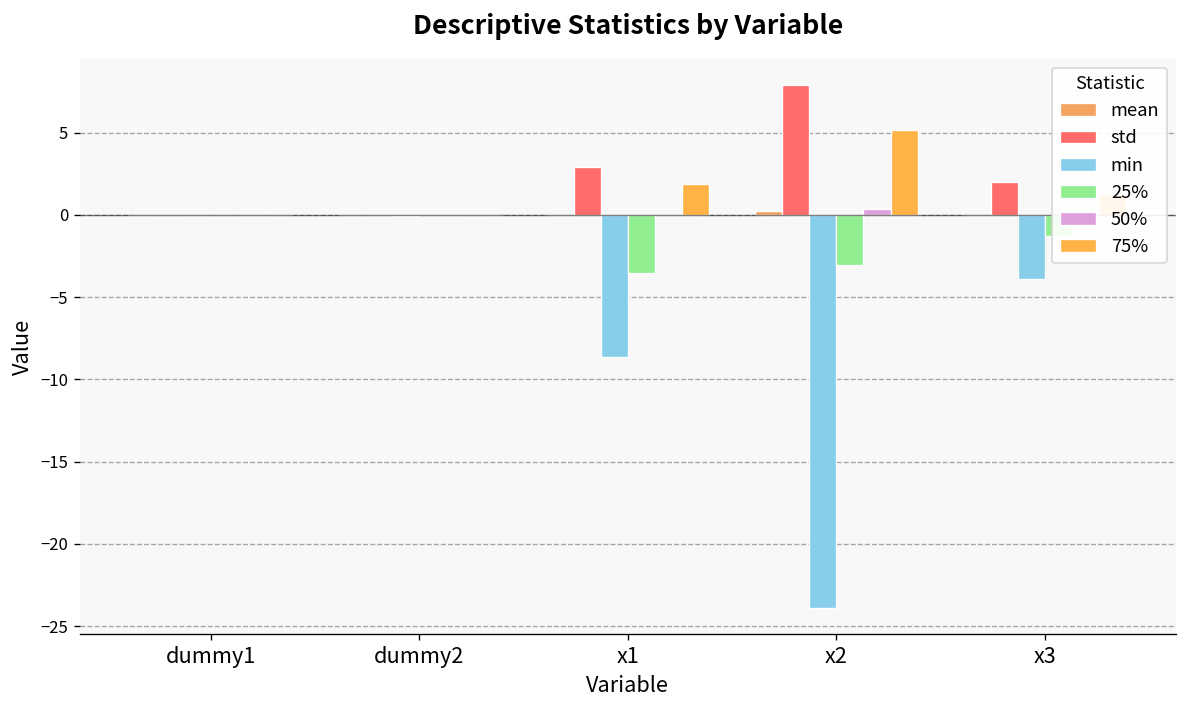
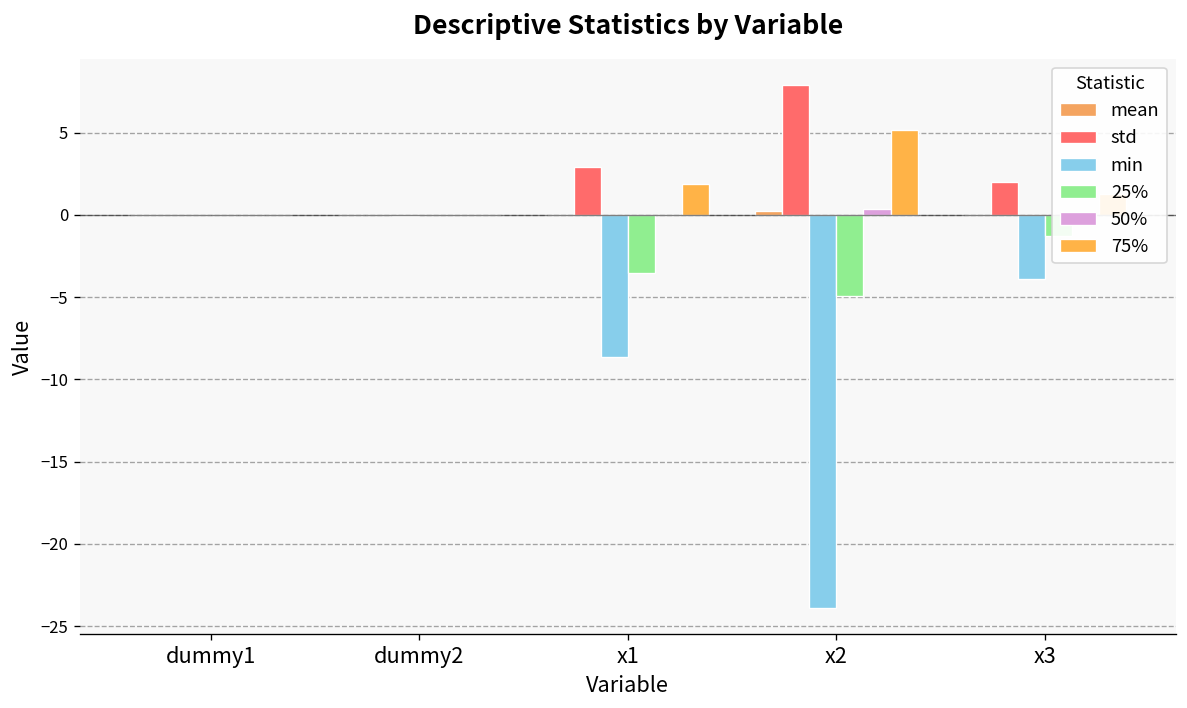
25%, x2: -3.0 -> -4.9
